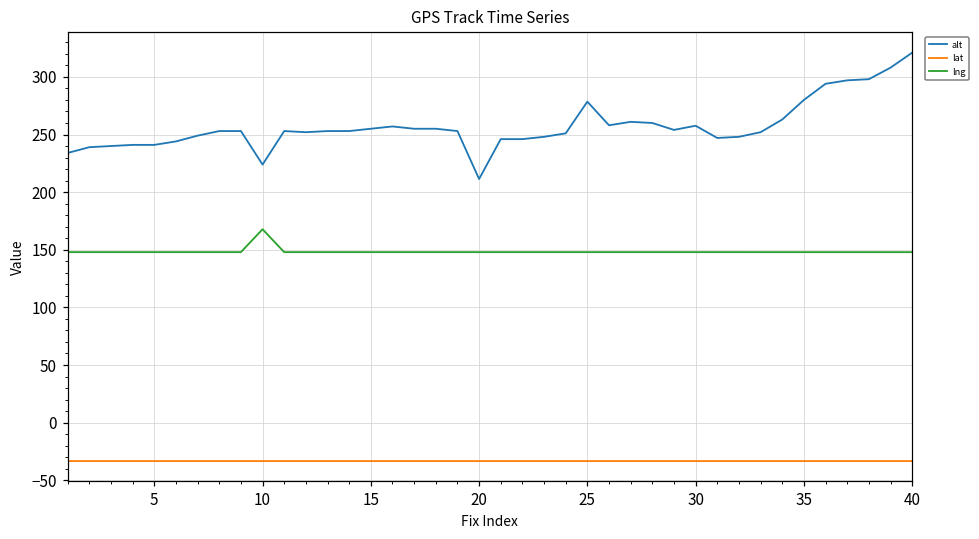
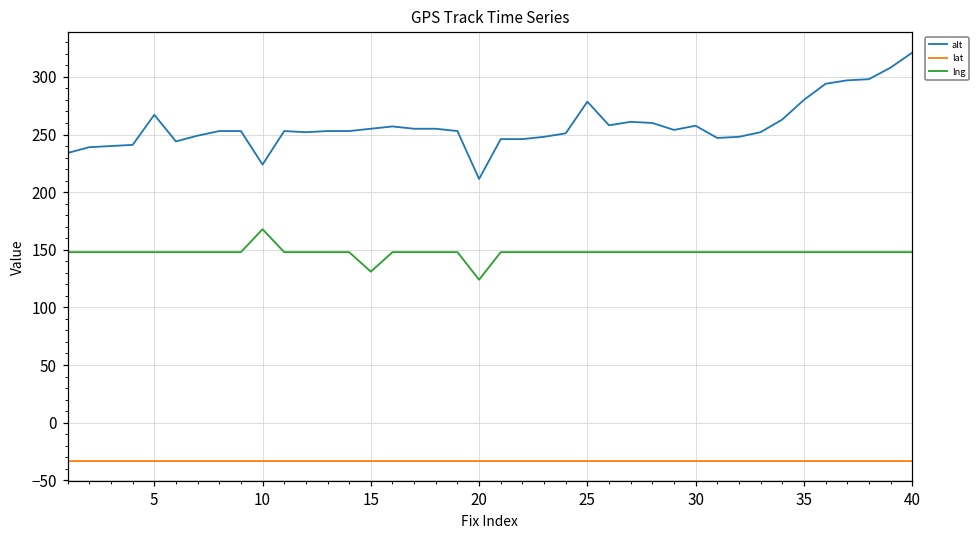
alt, 5: 241 -> 267
lng, 15: 148 -> 131
lng, 20: 148 -> 124
